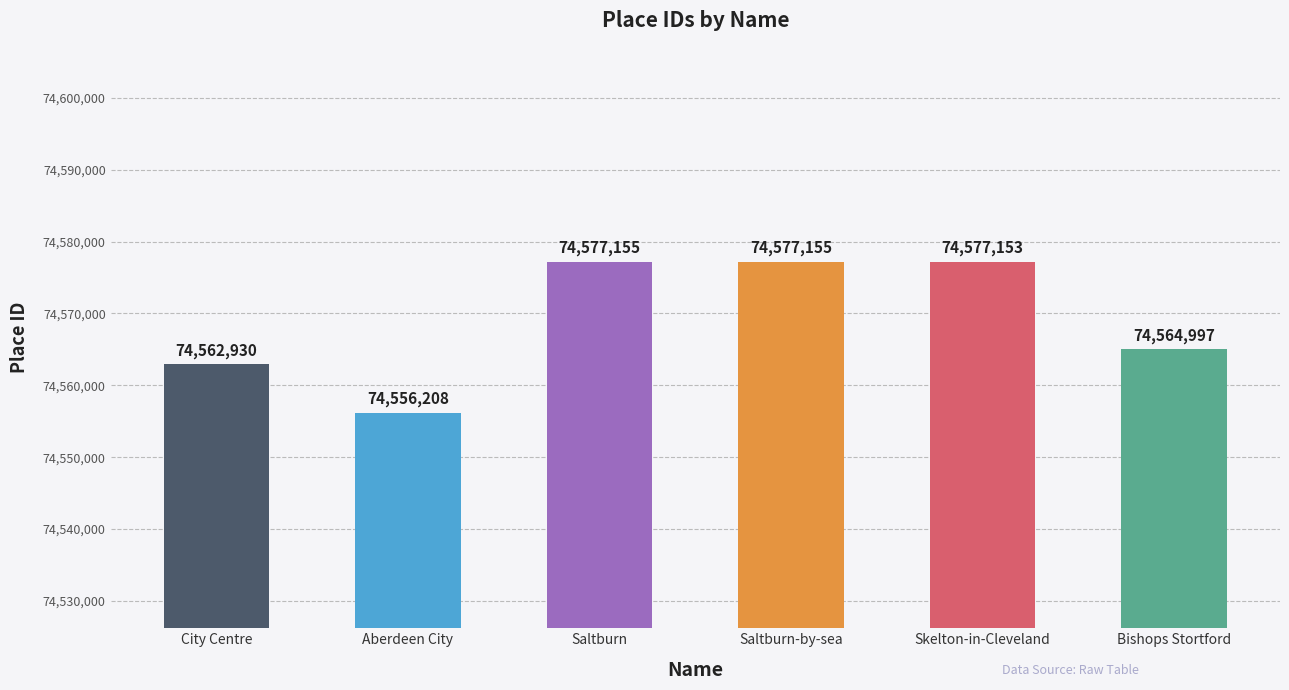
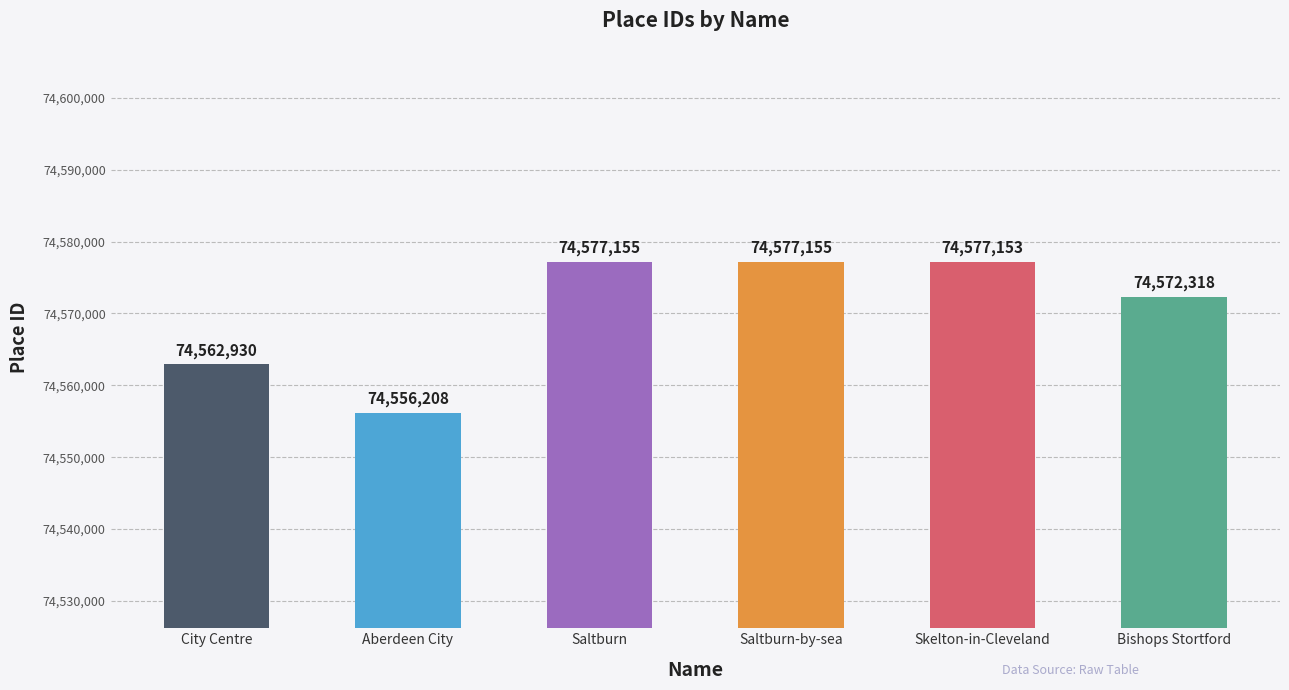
Bishops Stortford: 74,564,997 -> 74,572,318
